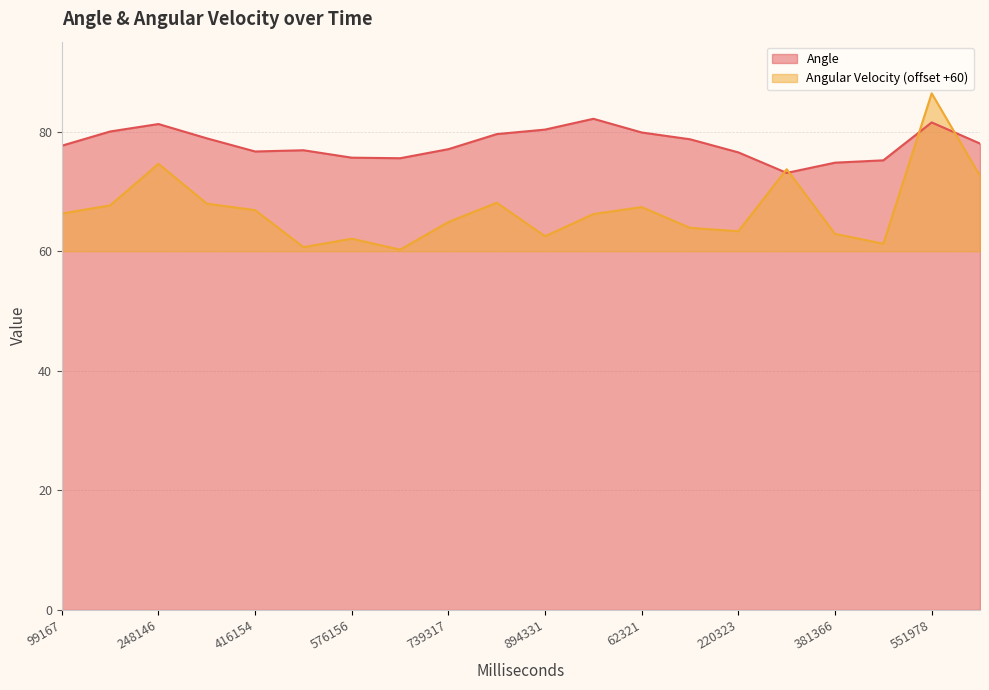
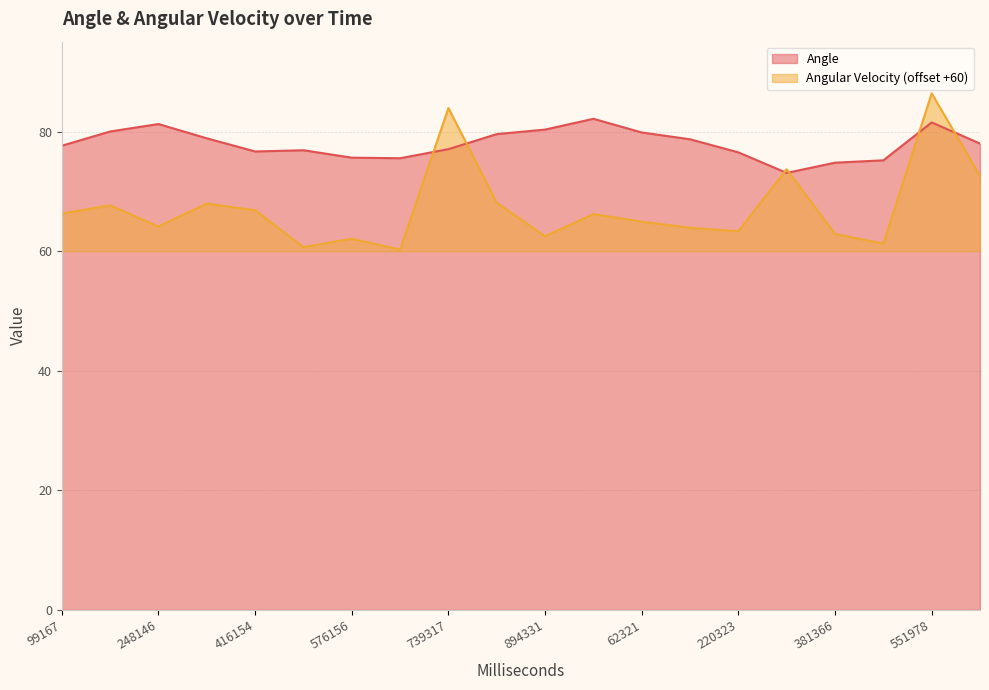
Angular Velocity (offset +60), 248146: 75 -> 64
Angular Velocity (offset +60), 739317: 65 -> 84
Angular Velocity (offset +60), 62321: 67 -> 65
